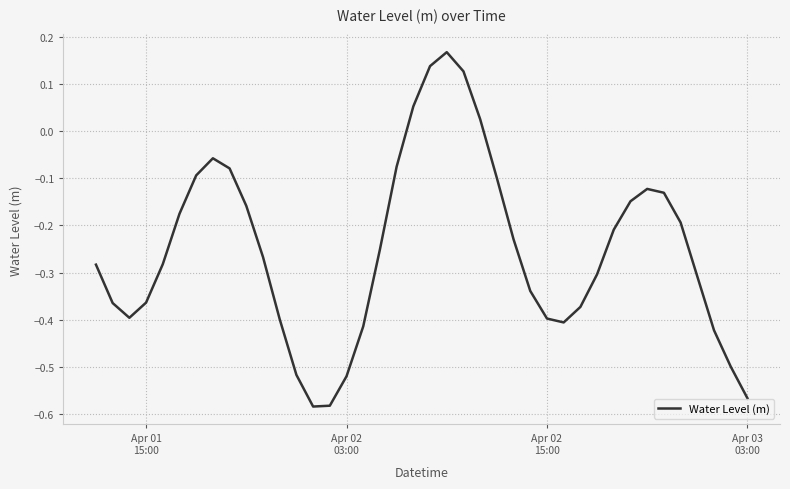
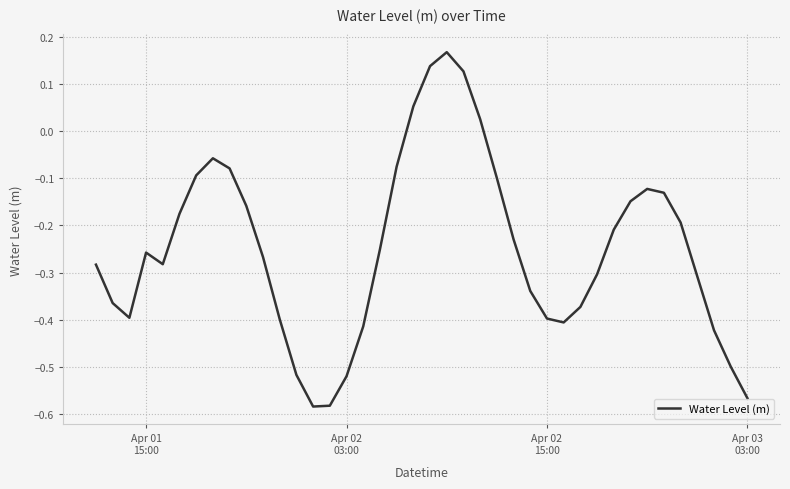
Apr 01 15:00: -0.36 -> -0.26
